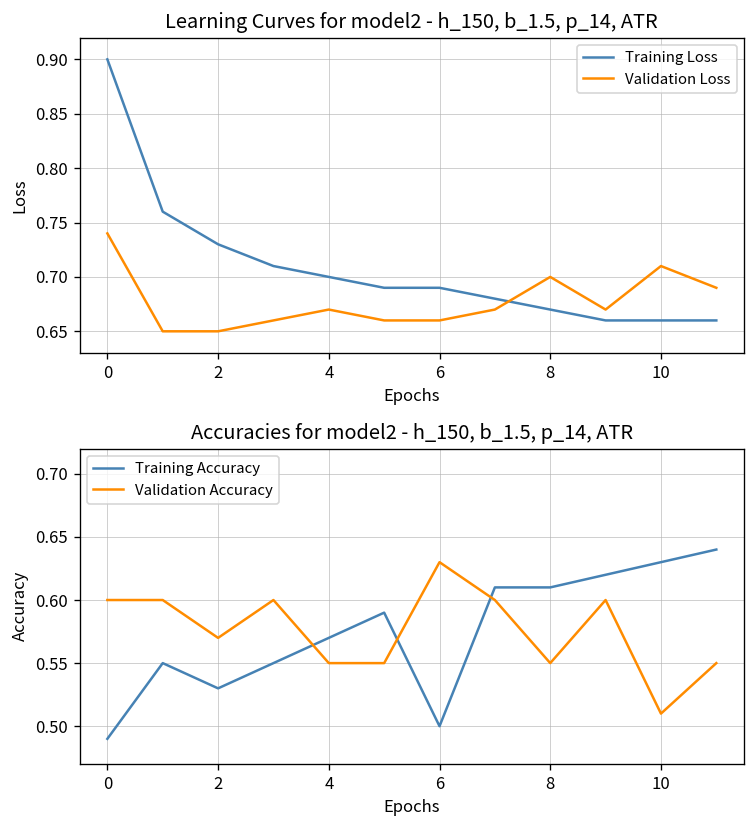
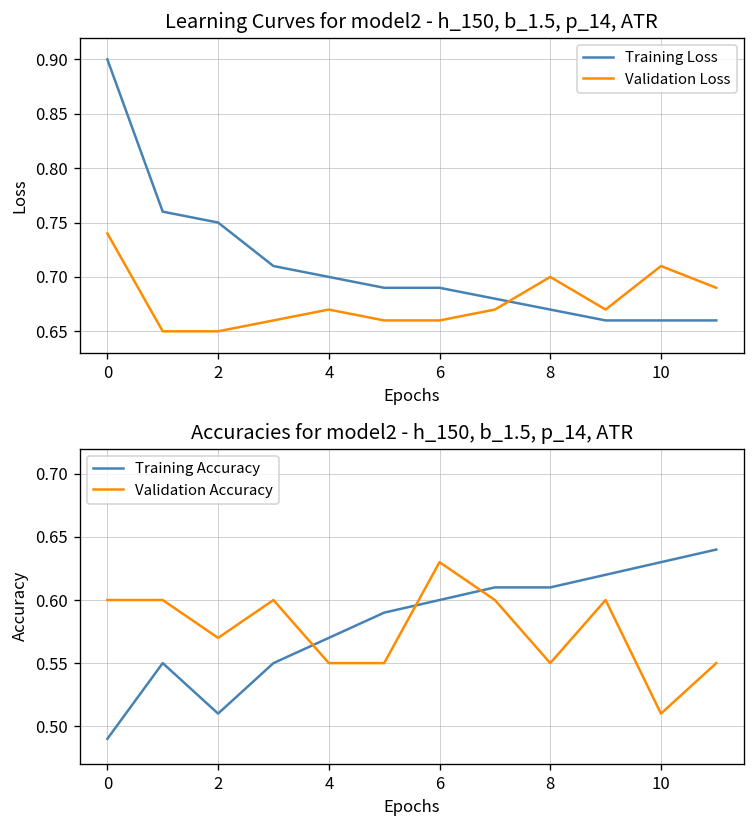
Learning Curves for model2 - h_150, b_1.5, p_14, ATR, Training Loss, 2: 0.73 -> 0.75
Accuracies for model2 - h_150, b_1.5, p_14, ATR, Training Accuracy, 2: 0.53 -> 0.51
Accuracies for model2 - h_150, b_1.5, p_14, ATR, Training Accuracy, 6: 0.5 -> 0.6
